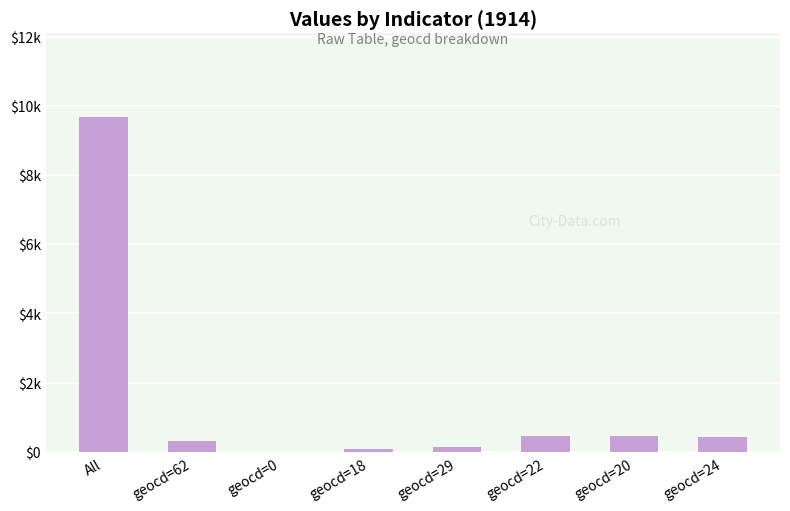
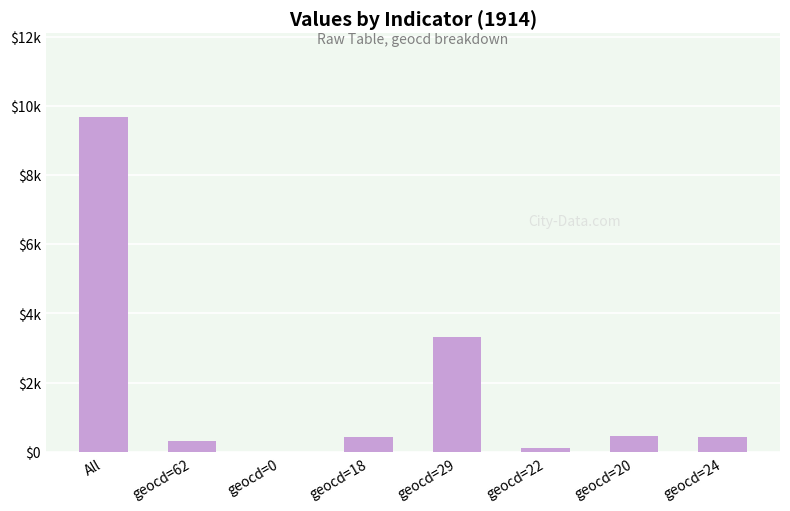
geocd=18: $100 -> $400
geocd=29: $200 -> $3300
geocd=22: $400 -> $100
